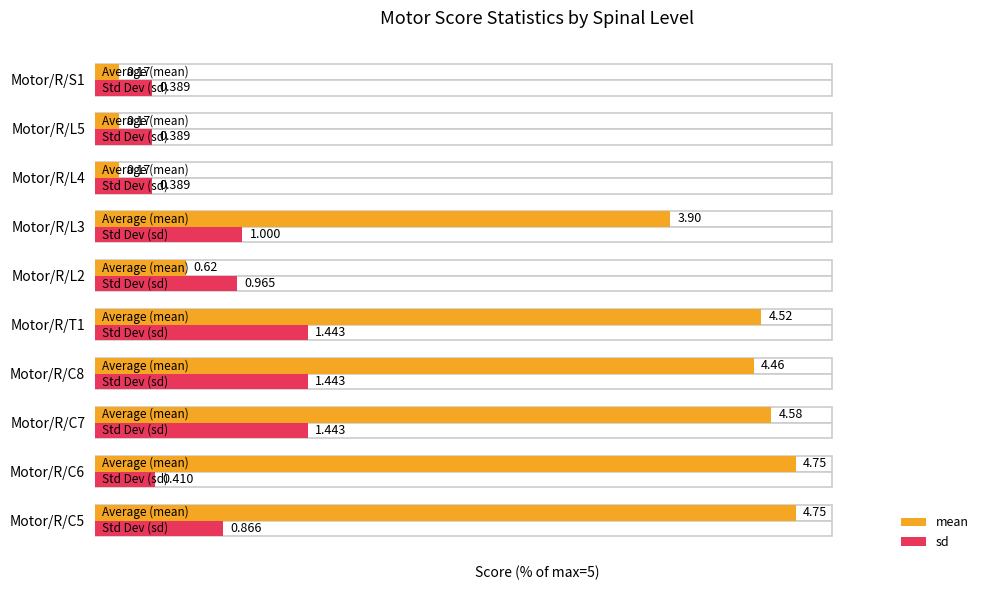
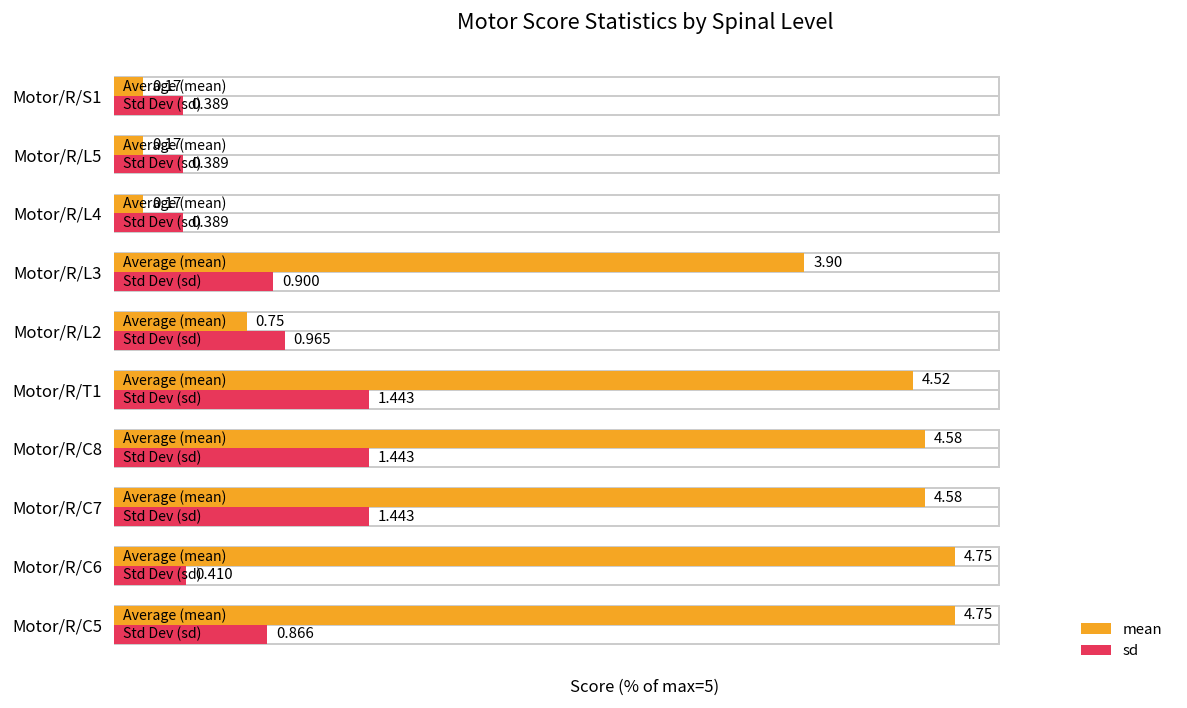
sd, Motor/R/L3: 1.000 -> 0.900
mean, Motor/R/L2: 0.62 -> 0.75
mean, Motor/R/C8: 4.46 -> 4.58
